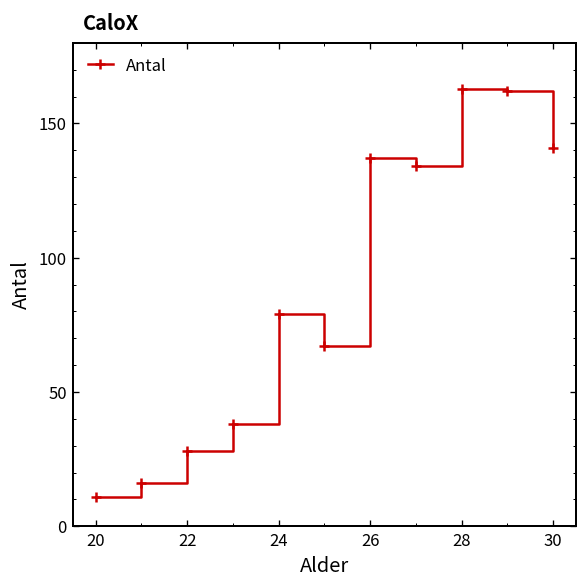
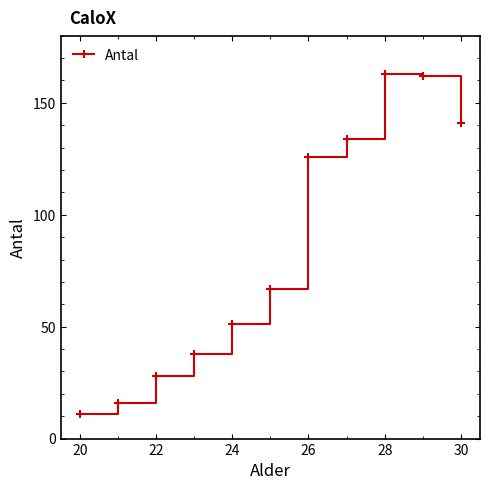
24: 79 -> 51
26: 137 -> 126
